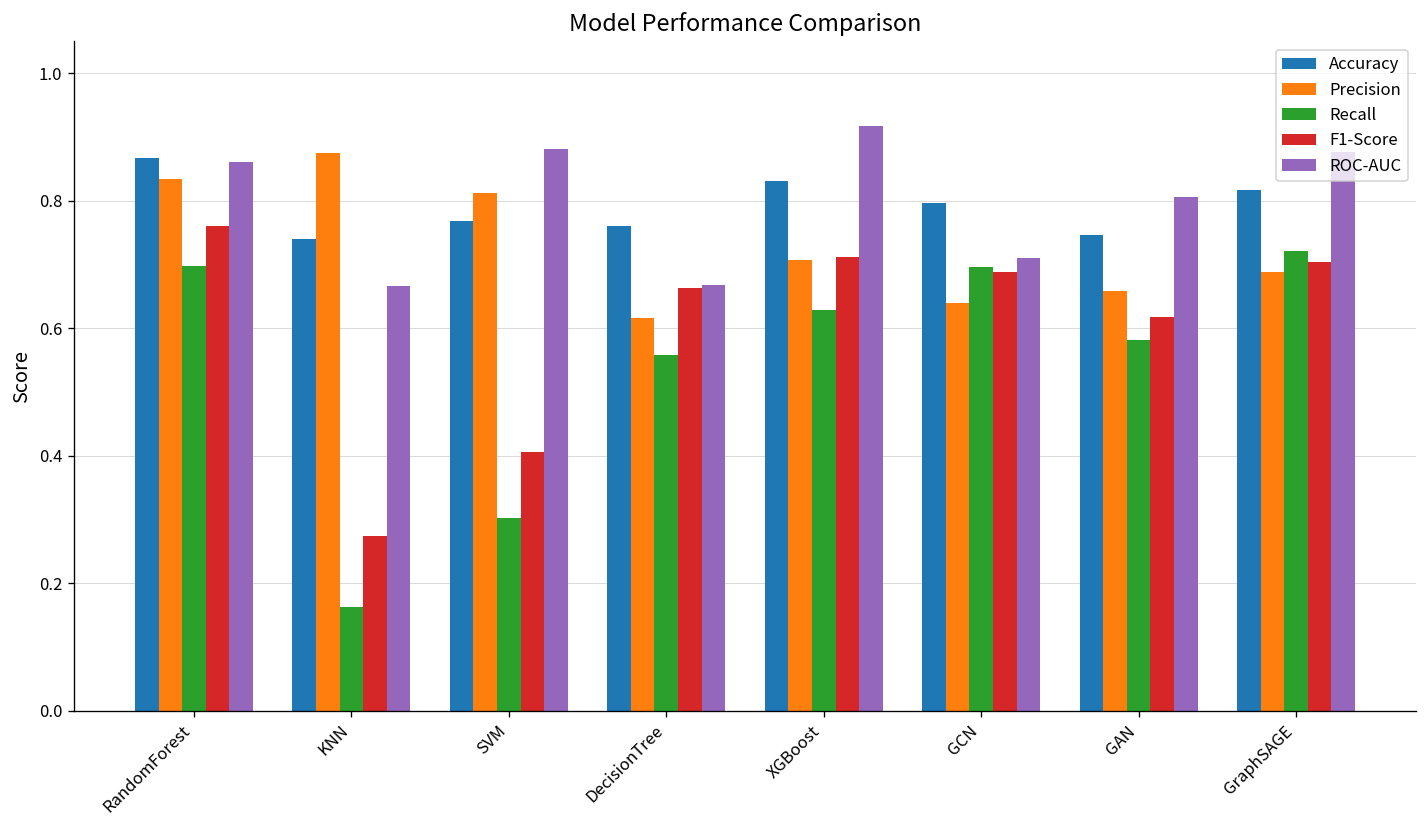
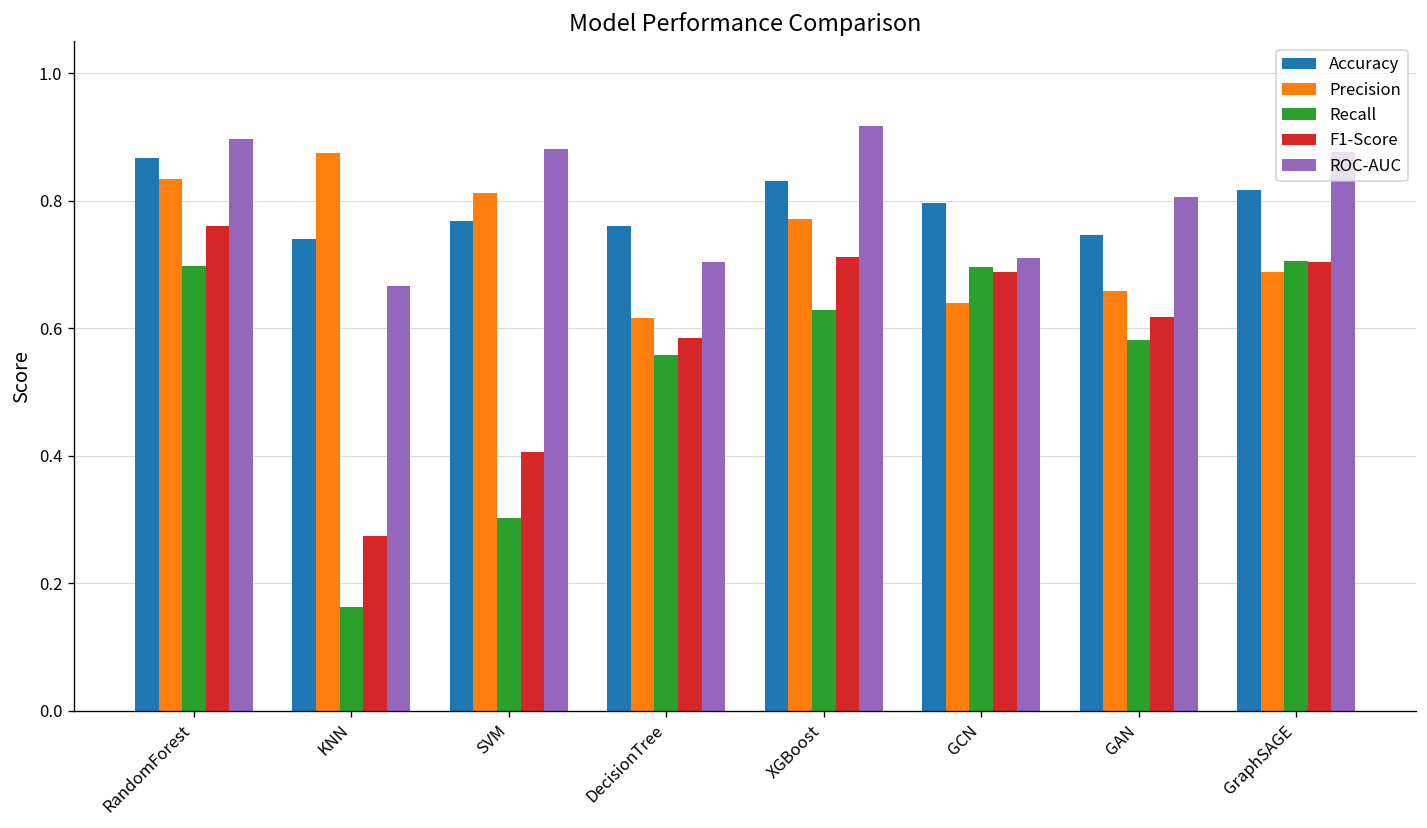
ROC-AUC, RandomForest: 0.86 -> 0.90
F1-Score, DecisionTree: 0.66 -> 0.59
ROC-AUC, DecisionTree: 0.67 -> 0.70
Precision, XGBoost: 0.71 -> 0.77
Recall, GraphSAGE: 0.72 -> 0.70
